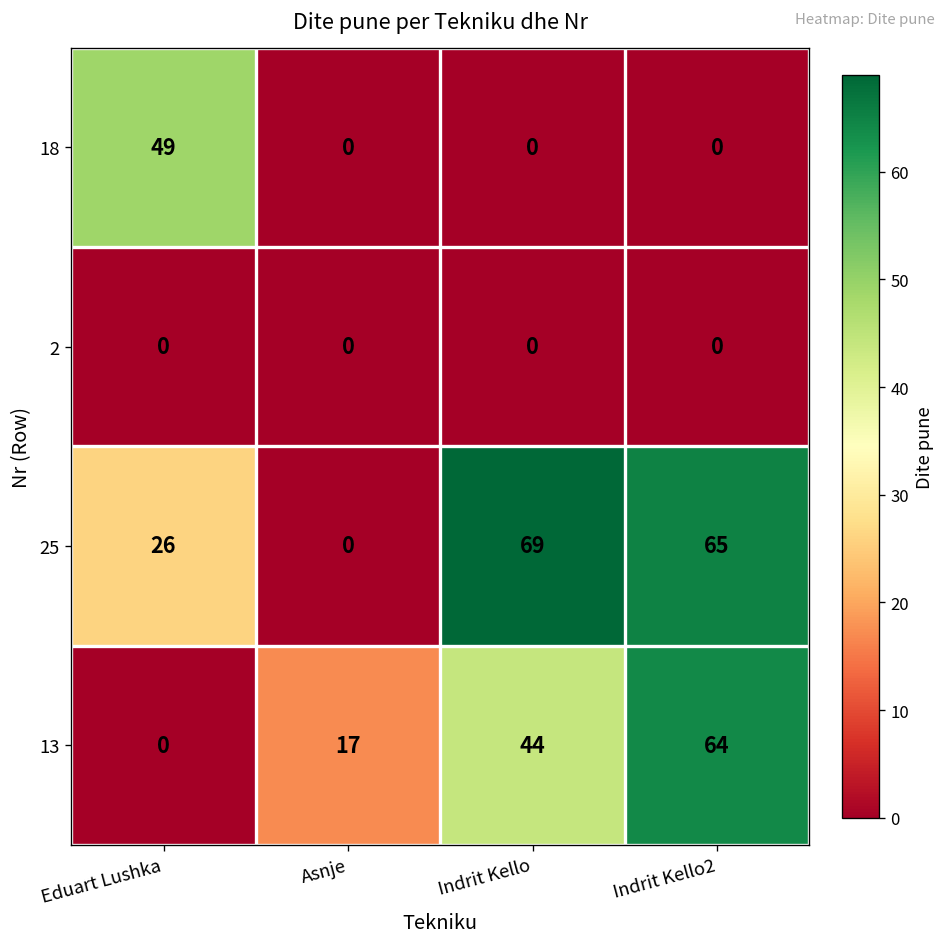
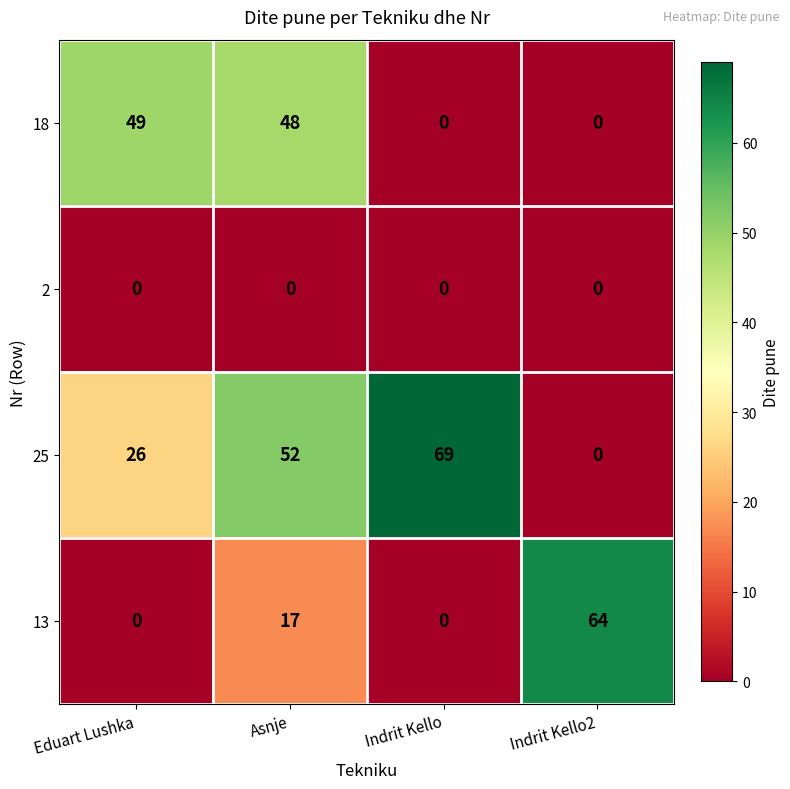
18, Asnje: 0 -> 48
25, Asnje: 0 -> 52
25, Indrit Kello2: 65 -> 0
13, Indrit Kello: 44 -> 0
